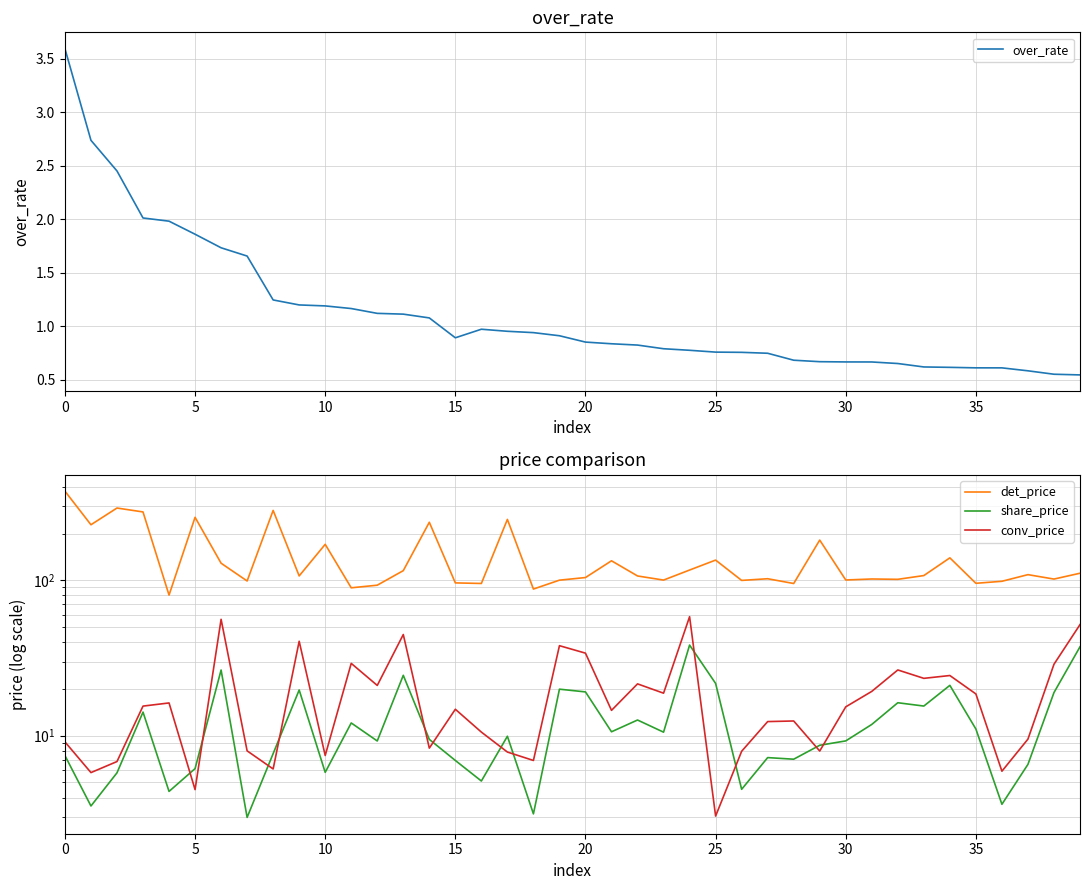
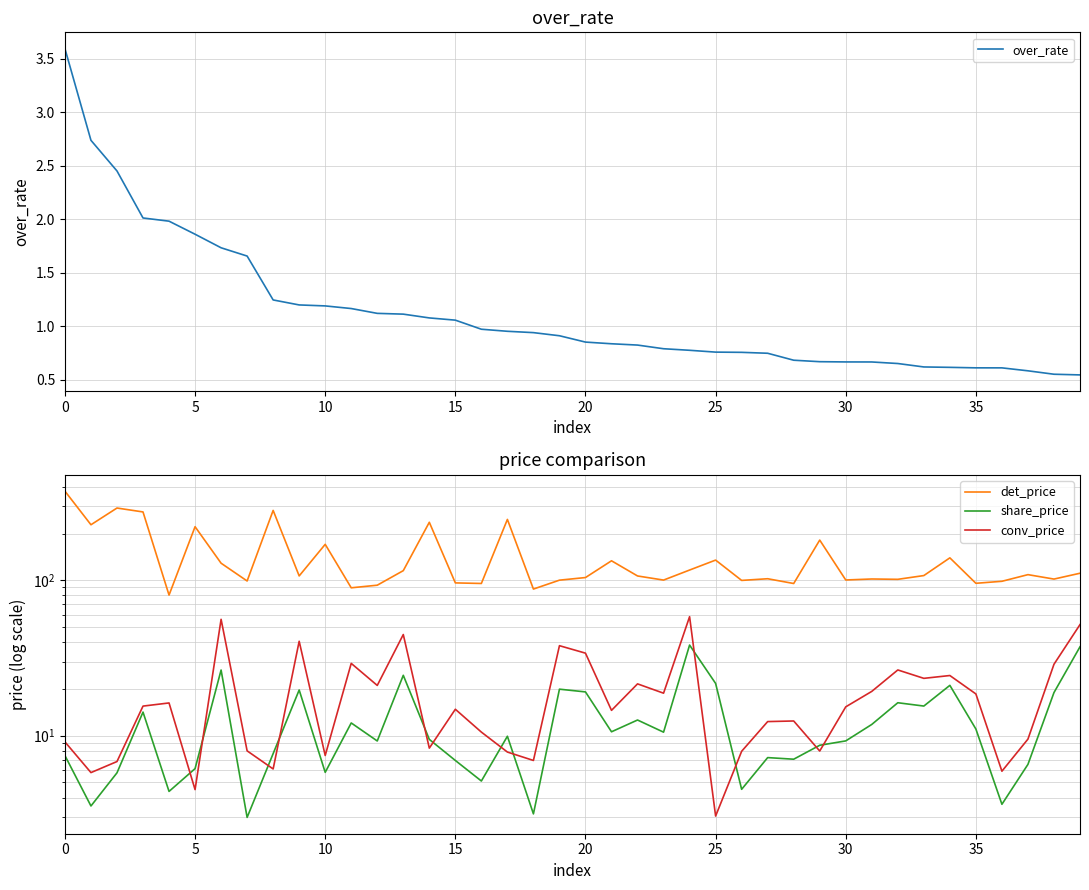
over_rate, 15: 0.89 -> 1.06
price comparison, det_price, 5: 250 -> 220
